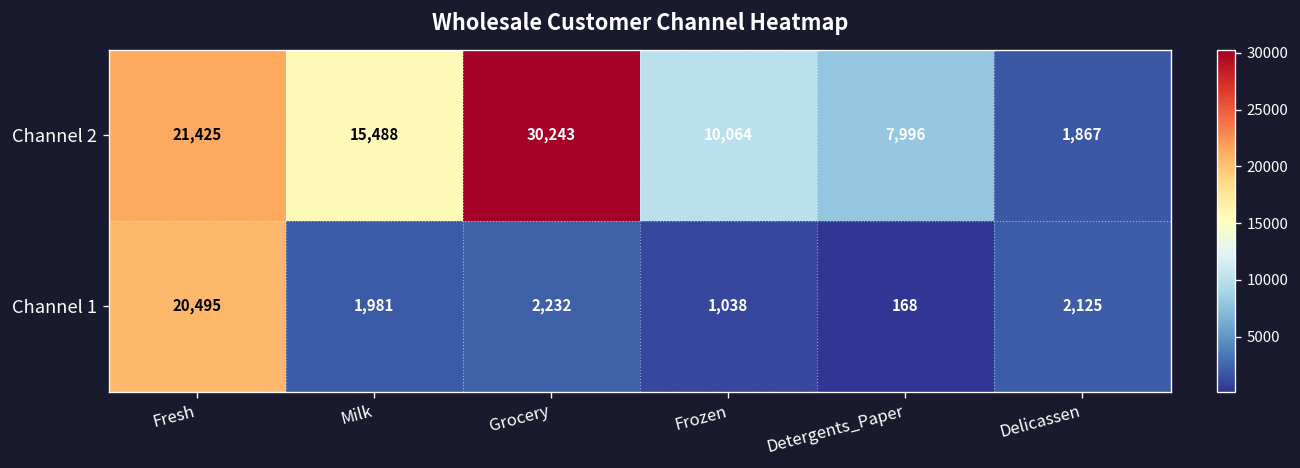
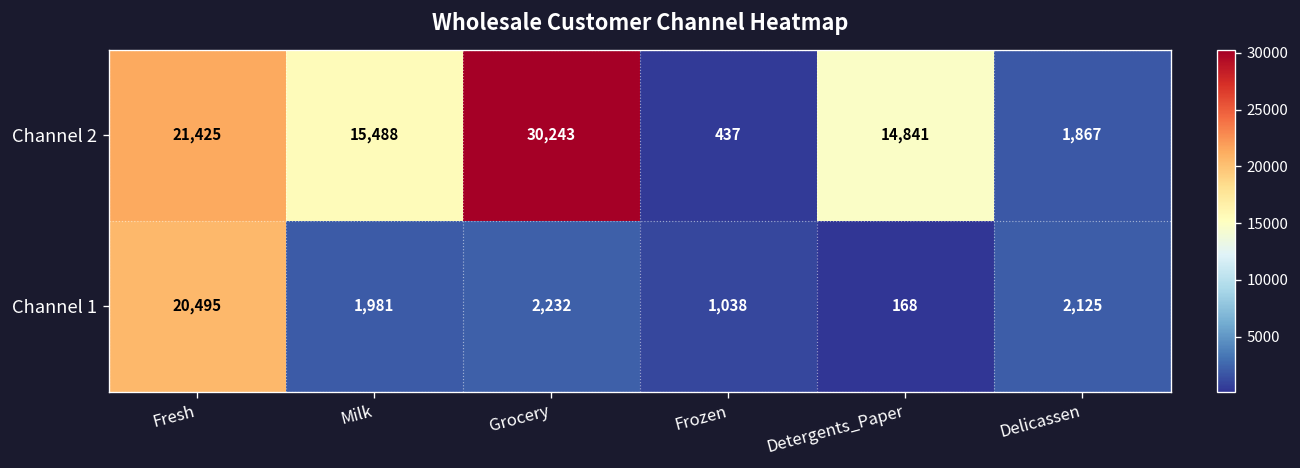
Channel 2, Frozen: 10,064 -> 437
Channel 2, Detergents_Paper: 7,996 -> 14,841
